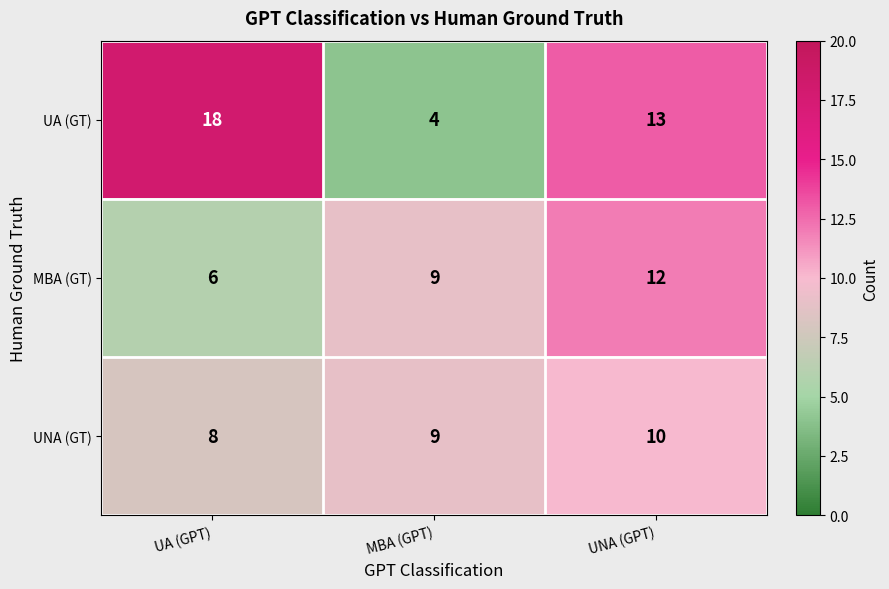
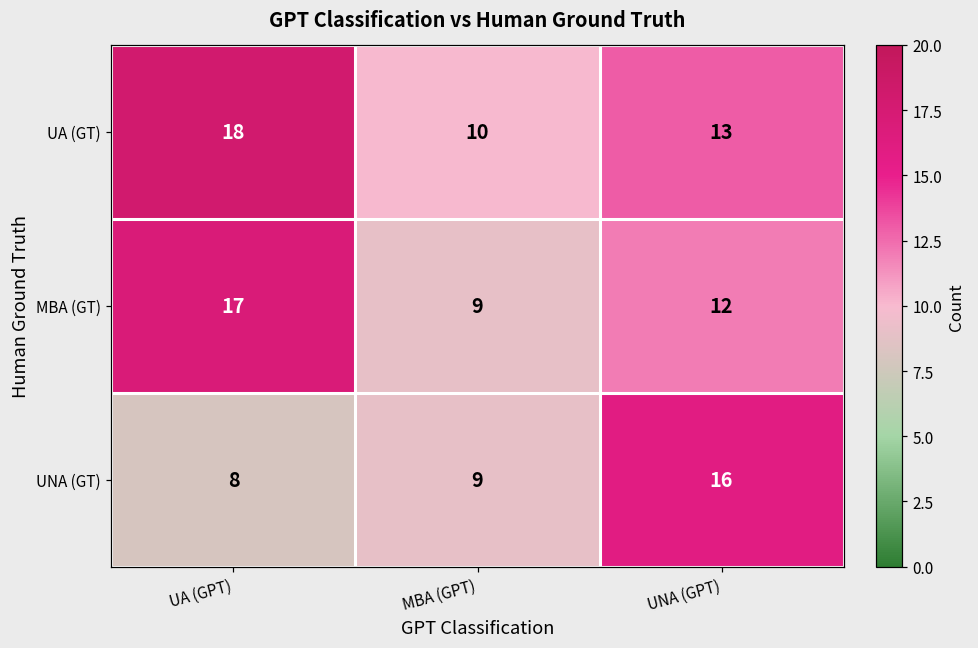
UA (GT), MBA (GPT): 4 -> 10
MBA (GT), UA (GPT): 6 -> 17
UNA (GT), UNA (GPT): 10 -> 16
